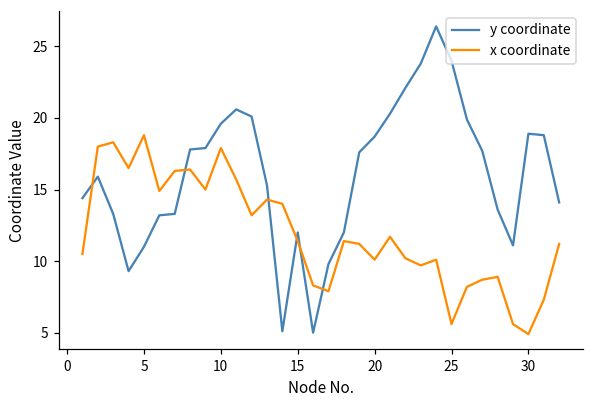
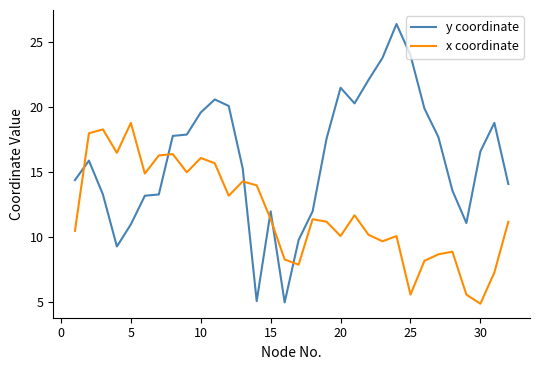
x coordinate, 10: 17.9 -> 16.1
y coordinate, 20: 18.7 -> 21.5
y coordinate, 30: 18.9 -> 16.6
